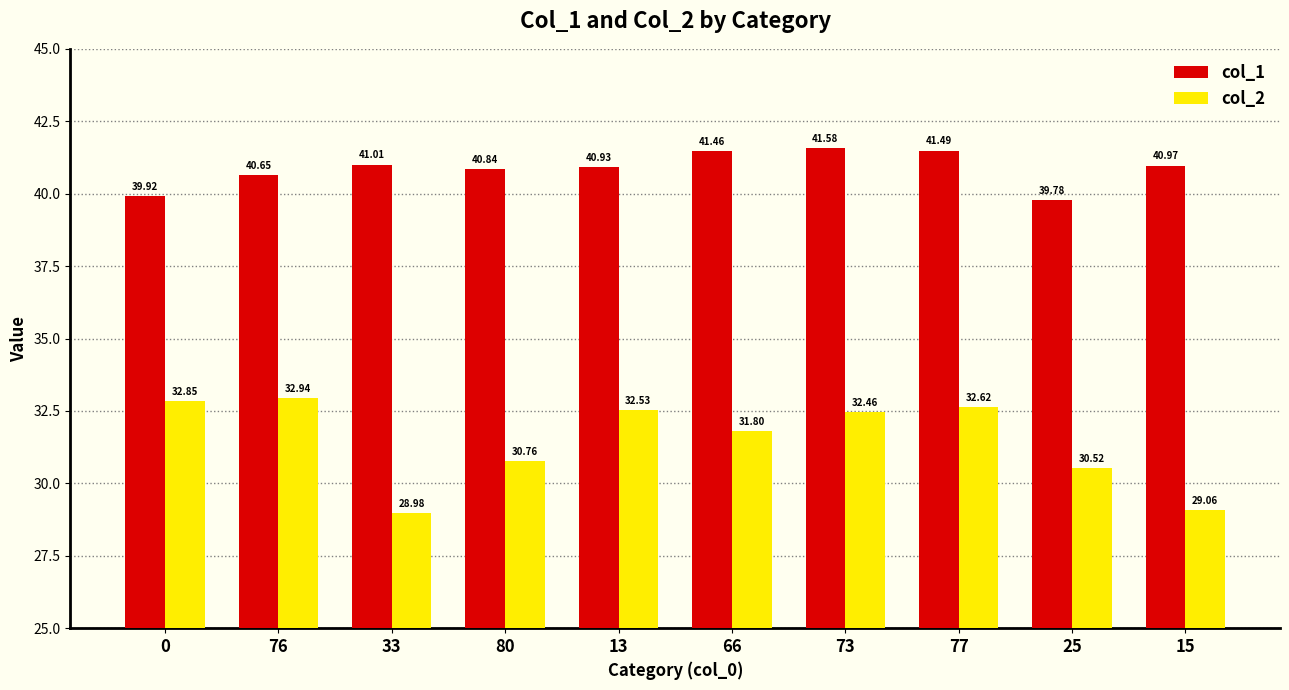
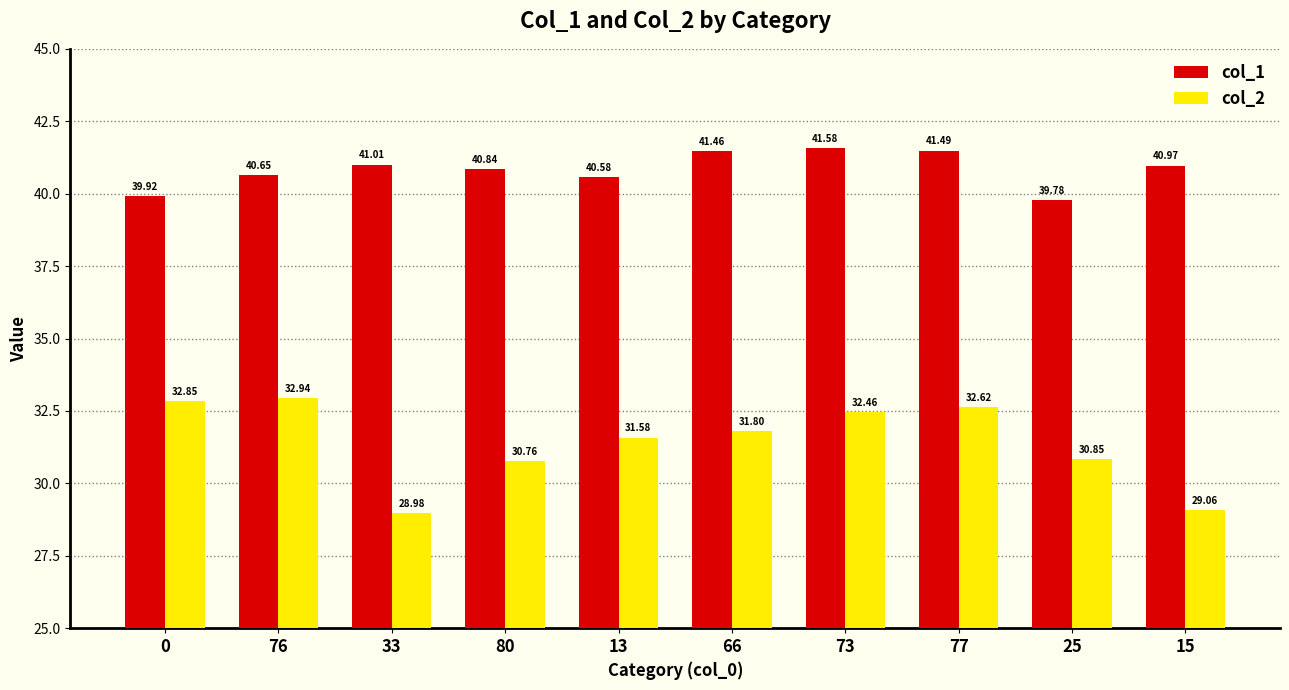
col_1, 13: 40.93 -> 40.58
col_2, 13: 32.53 -> 31.58
col_2, 25: 30.52 -> 30.85
